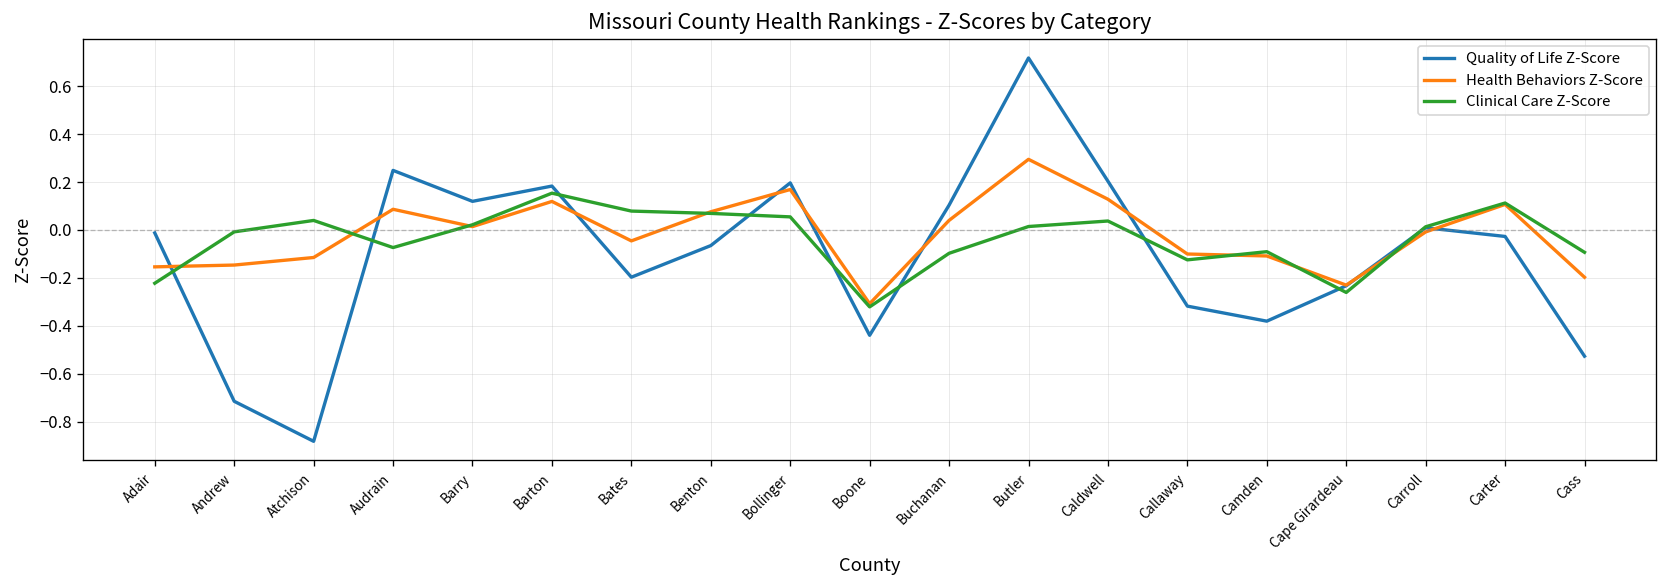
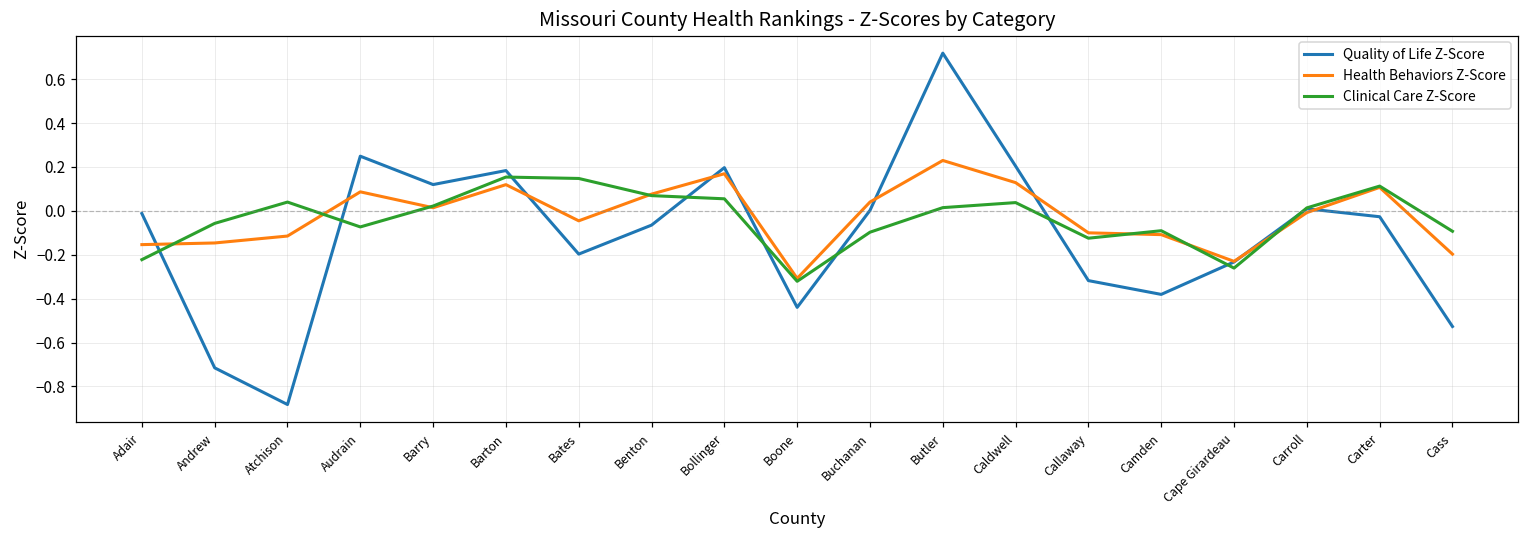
Clinical Care Z-Score, Andrew: -0.01 -> -0.06
Clinical Care Z-Score, Bates: 0.08 -> 0.15
Quality of Life Z-Score, Buchanan: 0.10 -> 0.00
Health Behaviors Z-Score, Butler: 0.30 -> 0.23
